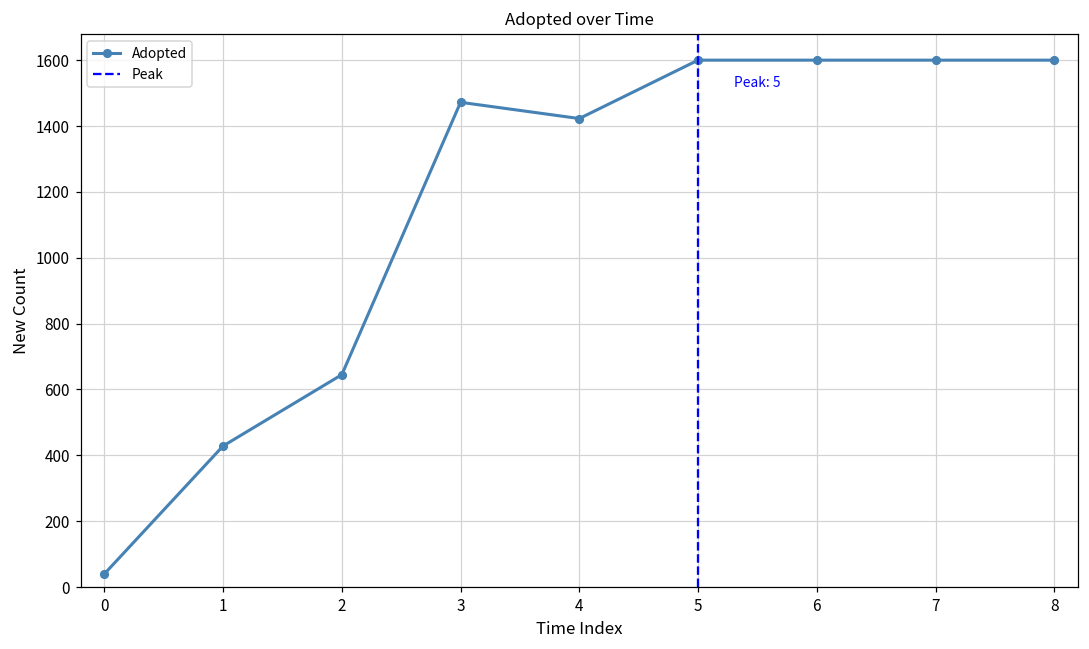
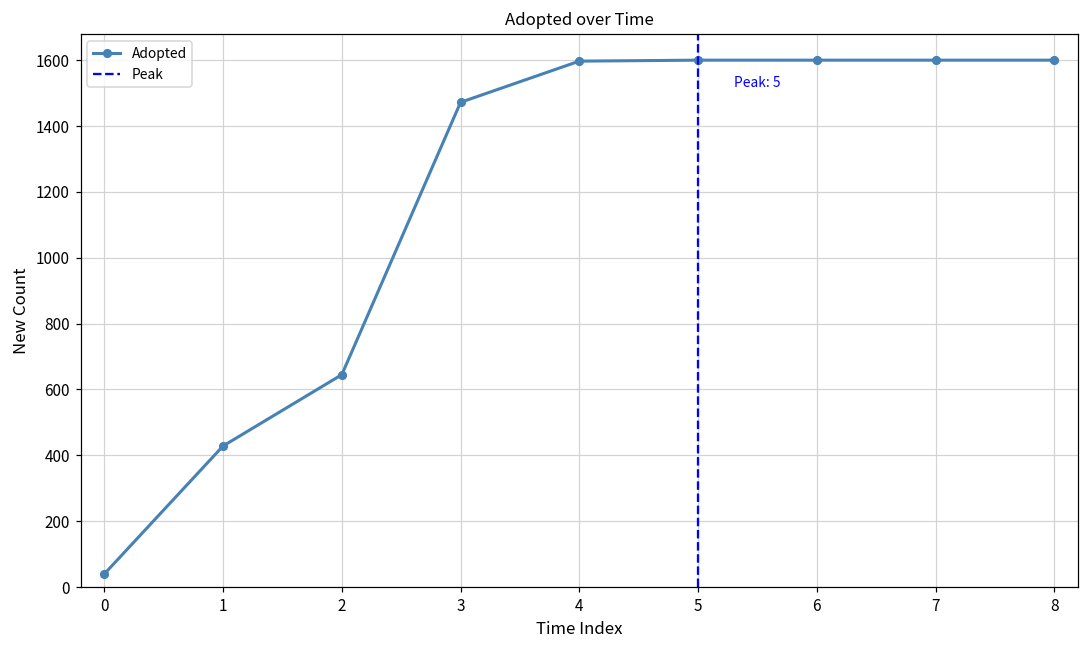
4: 1420 -> 1600
